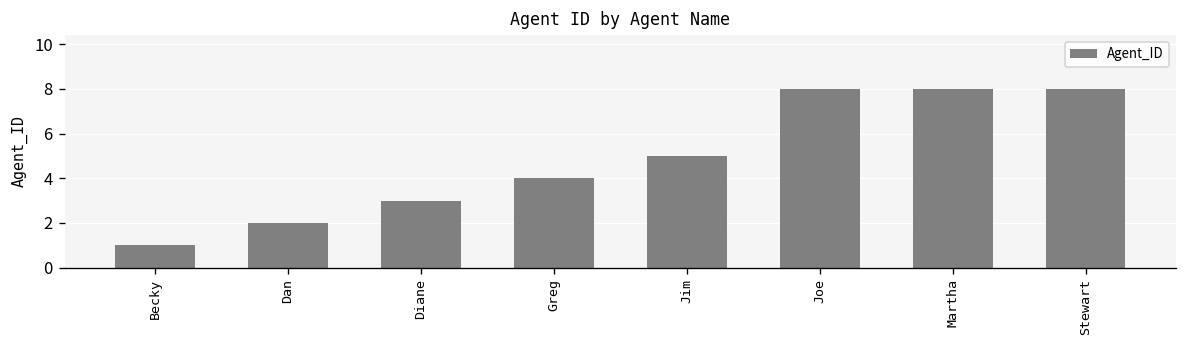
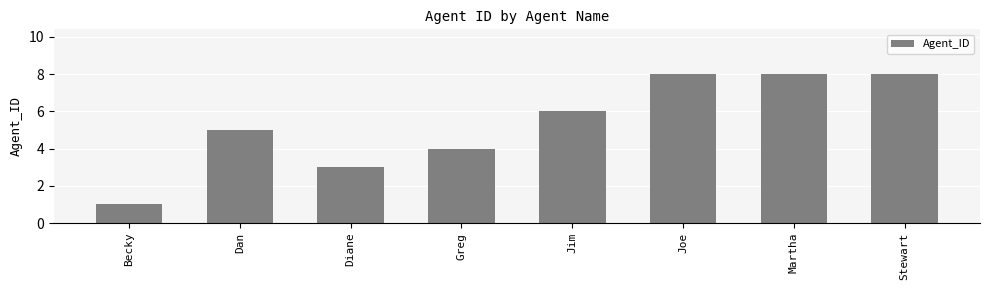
Dan: 2 -> 5
Jim: 5 -> 6
